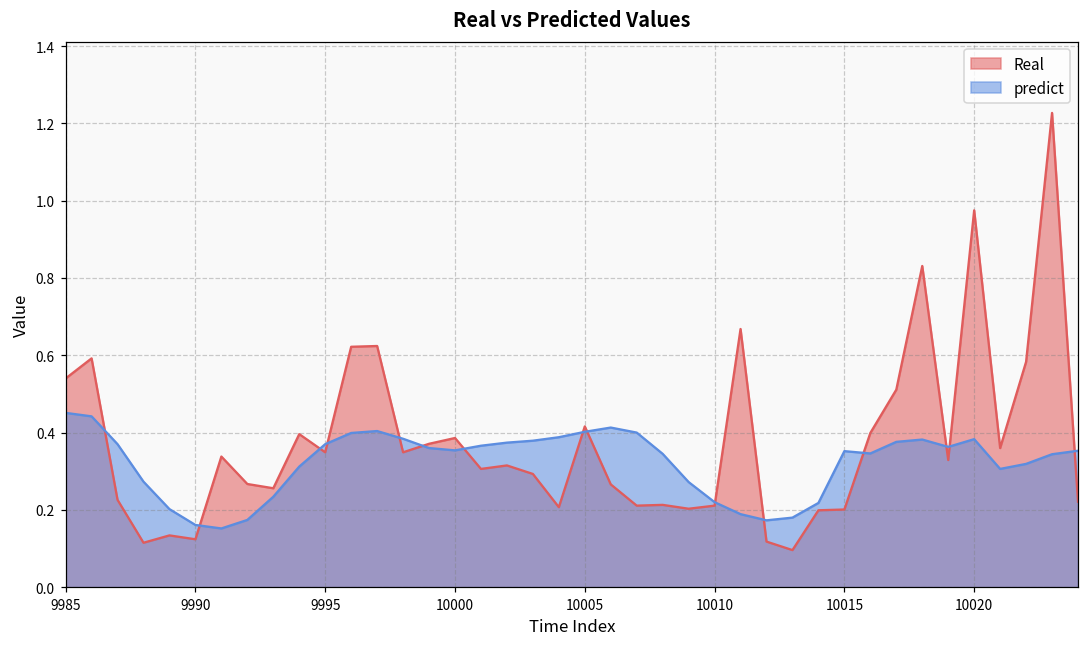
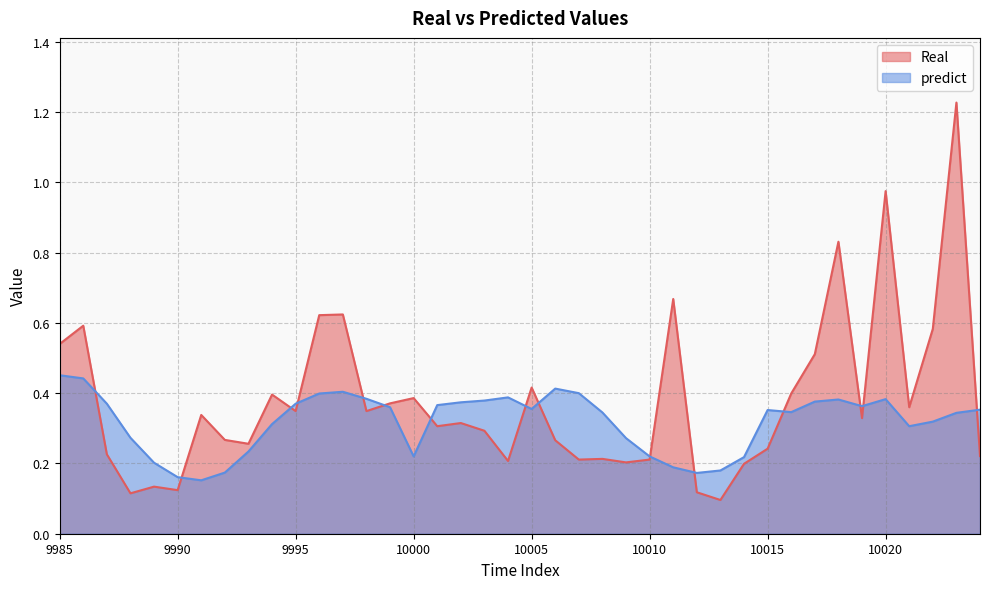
predict, 10000: 0.35 -> 0.22
predict, 10005: 0.40 -> 0.36
Real, 10015: 0.20 -> 0.24
